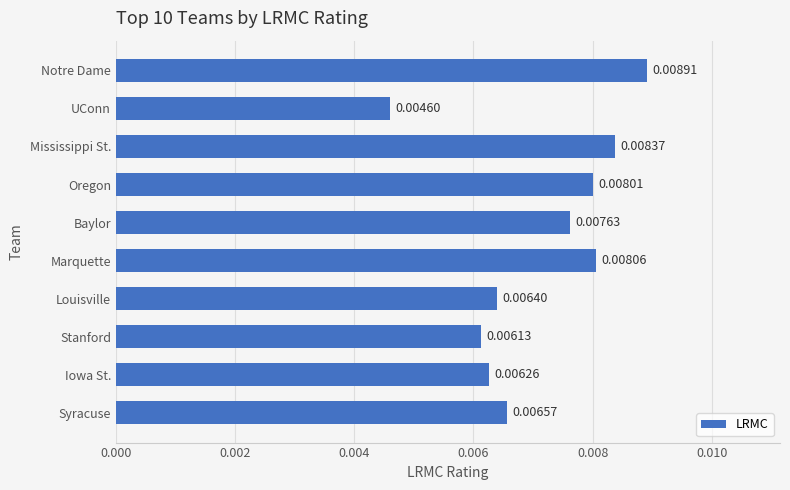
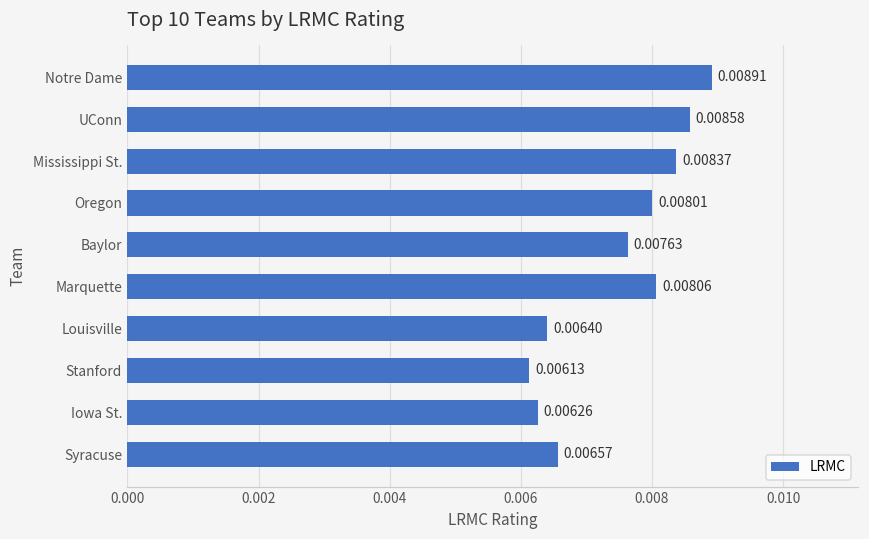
UConn: 0.00460 -> 0.00858
